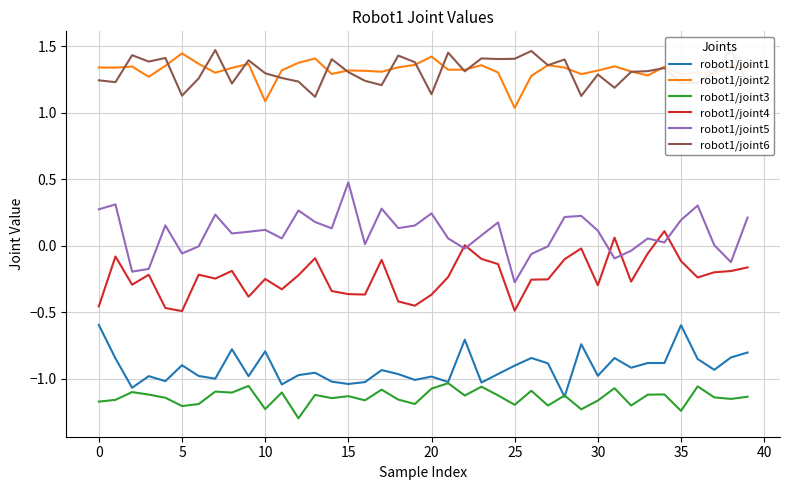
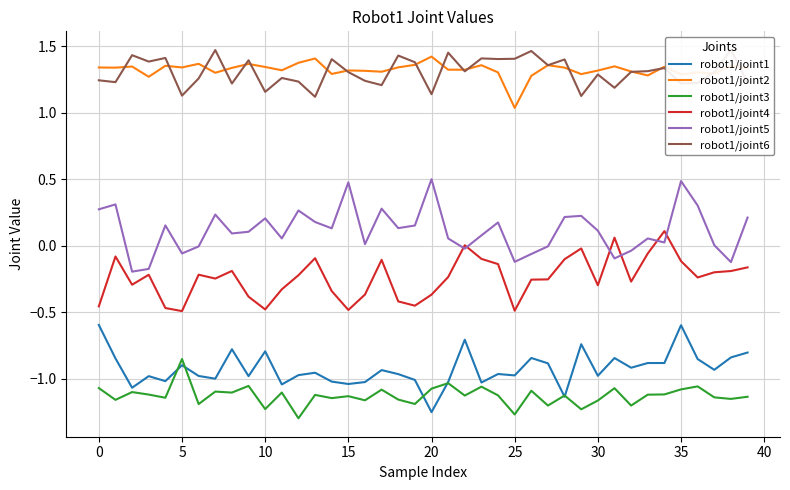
robot1/joint3, 0: -1.17 -> -1.07
robot1/joint2, 5: 1.45 -> 1.34
robot1/joint3, 5: -1.20 -> -0.85
robot1/joint2, 10: 1.09 -> 1.35
robot1/joint4, 10: -0.25 -> -0.48
robot1/joint5, 10: 0.12 -> 0.21
robot1/joint6, 10: 1.30 -> 1.16
robot1/joint4, 15: -0.36 -> -0.48
robot1/joint1, 20: -0.98 -> -1.25
robot1/joint5, 20: 0.24 -> 0.50
robot1/joint1, 25: -0.90 -> -0.97
robot1/joint3, 25: -1.19 -> -1.27
robot1/joint5, 25: -0.27 -> -0.12
robot1/joint3, 35: -1.24 -> -1.08
robot1/joint5, 35: 0.19 -> 0.49
